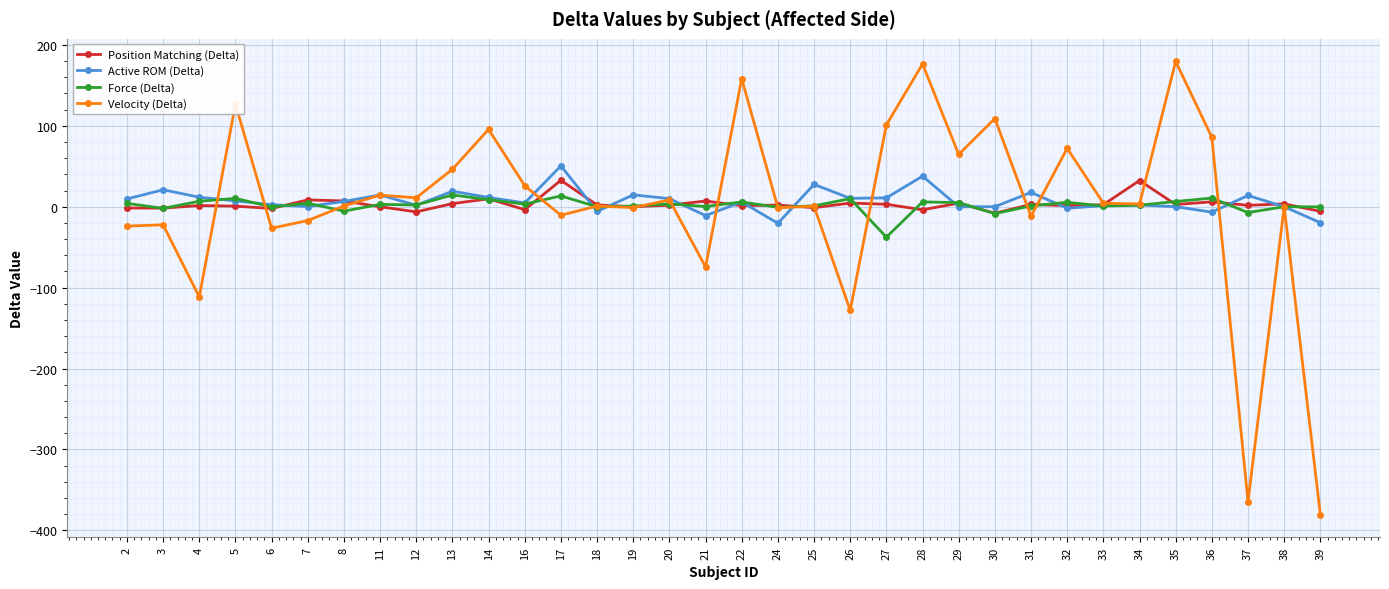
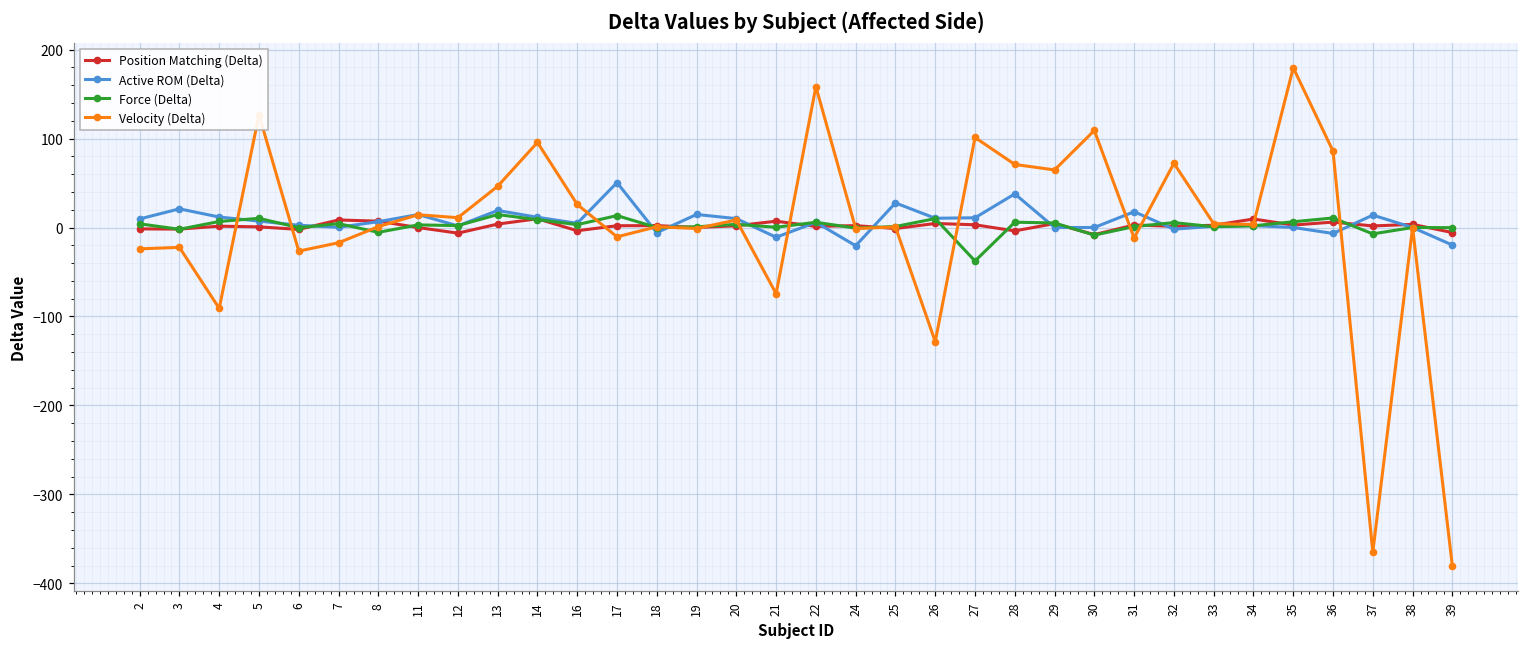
Velocity (Delta), 4: -110 -> -90
Position Matching (Delta), 17: 30 -> 0
Velocity (Delta), 28: 180 -> 70
Position Matching (Delta), 34: 30 -> 10
